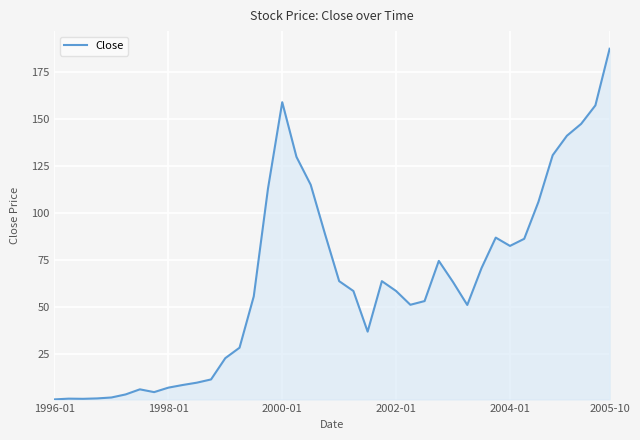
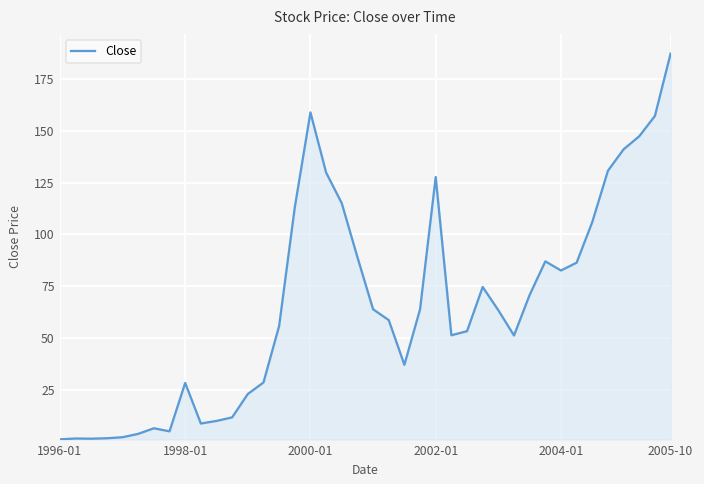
1998-01: 7 -> 28
2002-01: 59 -> 128
